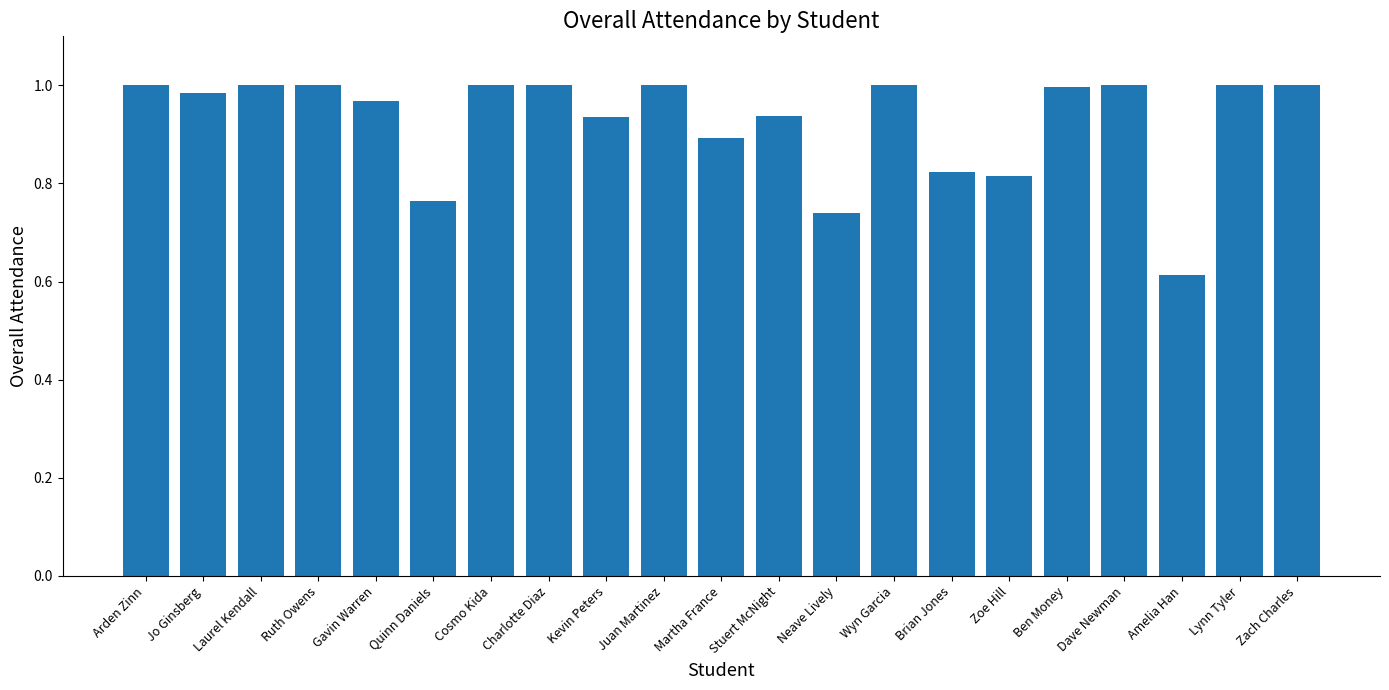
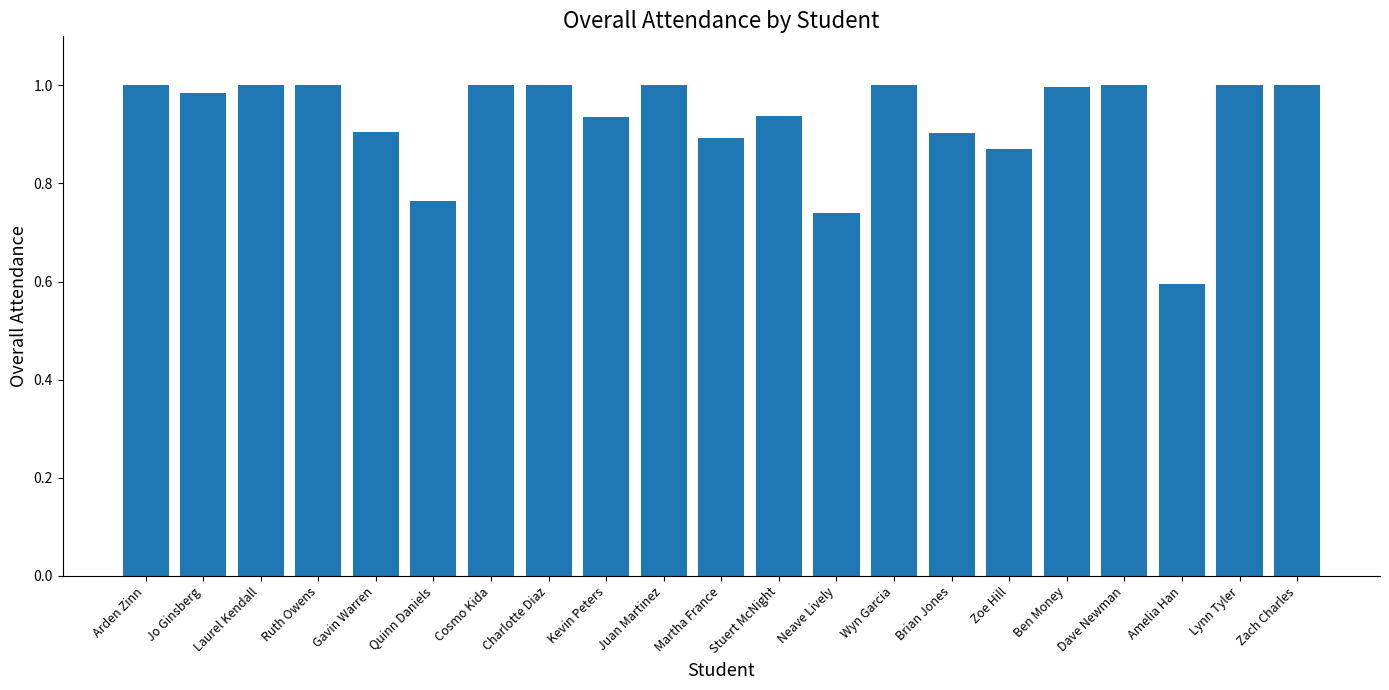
Gavin Warren: 0.97 -> 0.90
Brian Jones: 0.82 -> 0.90
Zoe Hill: 0.82 -> 0.87
Amelia Han: 0.61 -> 0.60
